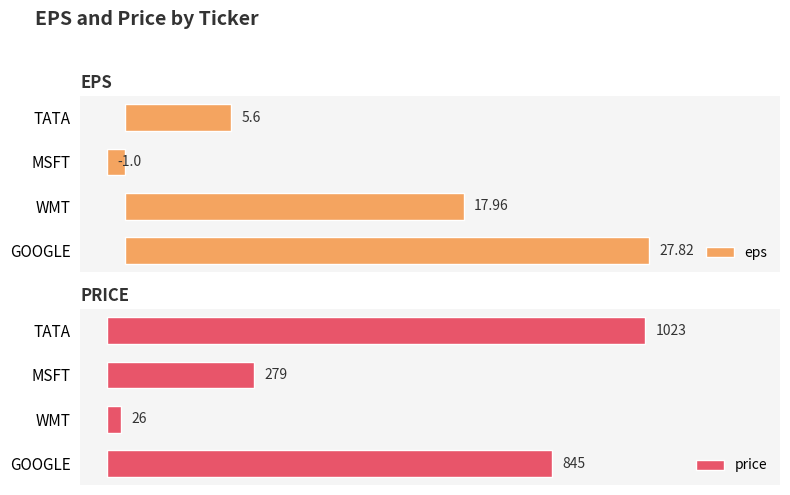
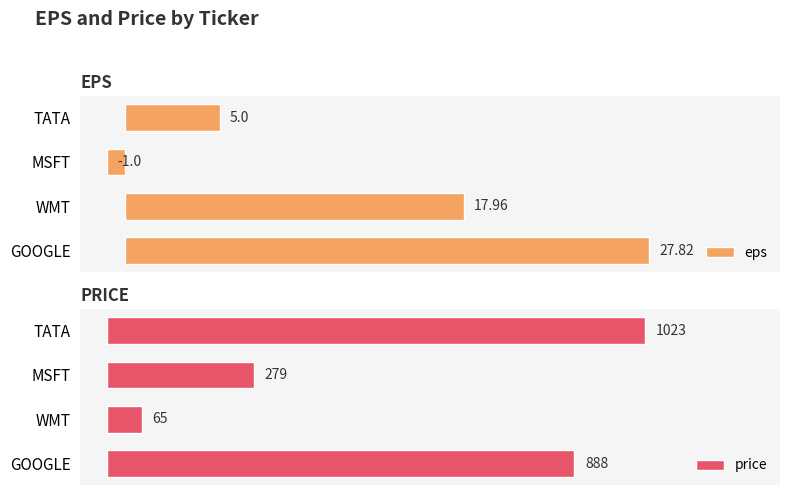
EPS, TATA: 5.6 -> 5.0
PRICE, WMT: 26 -> 65
PRICE, GOOGLE: 845 -> 888
